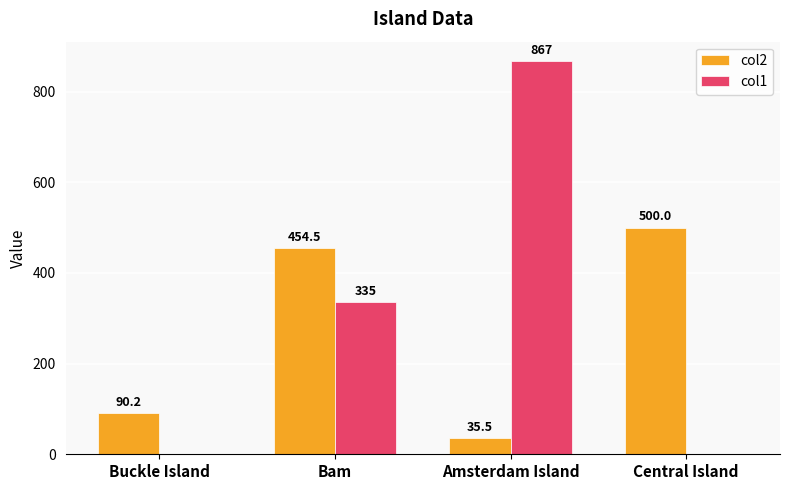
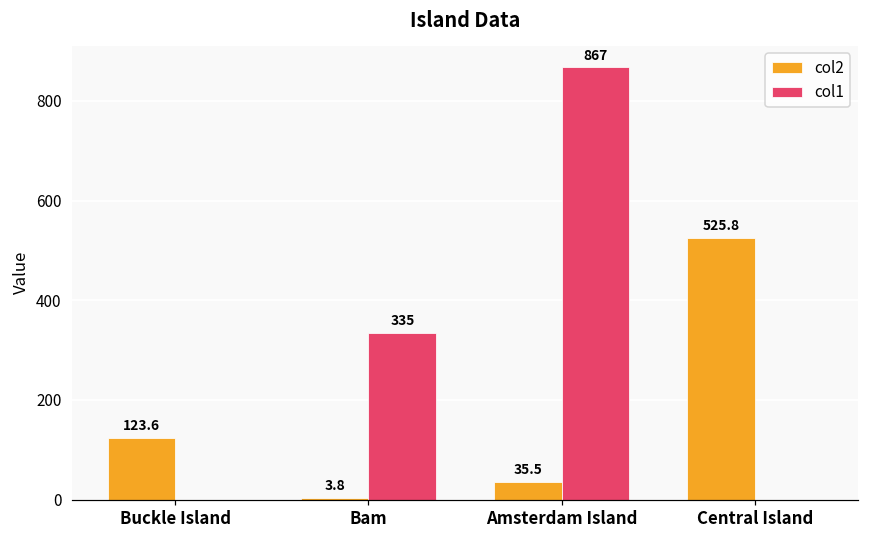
col2, Buckle Island: 90.2 -> 123.6
col2, Bam: 454.5 -> 3.8
col2, Central Island: 500.0 -> 525.8
